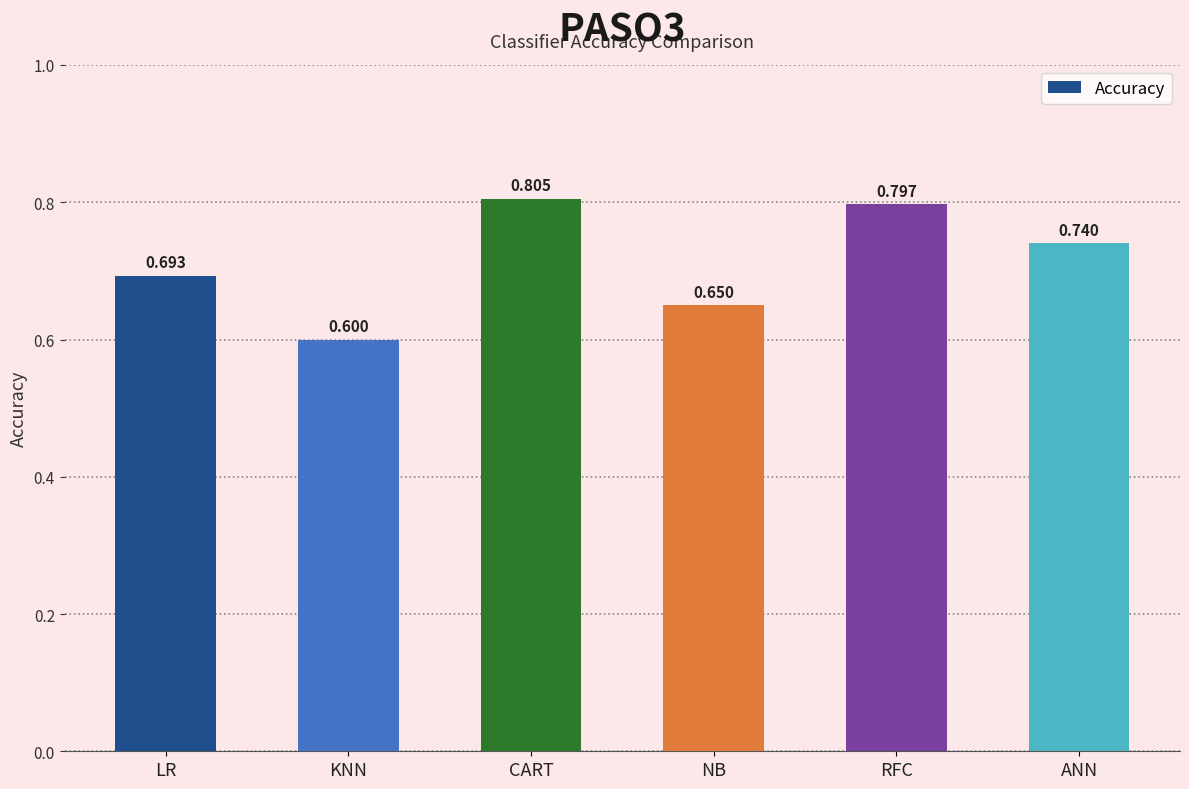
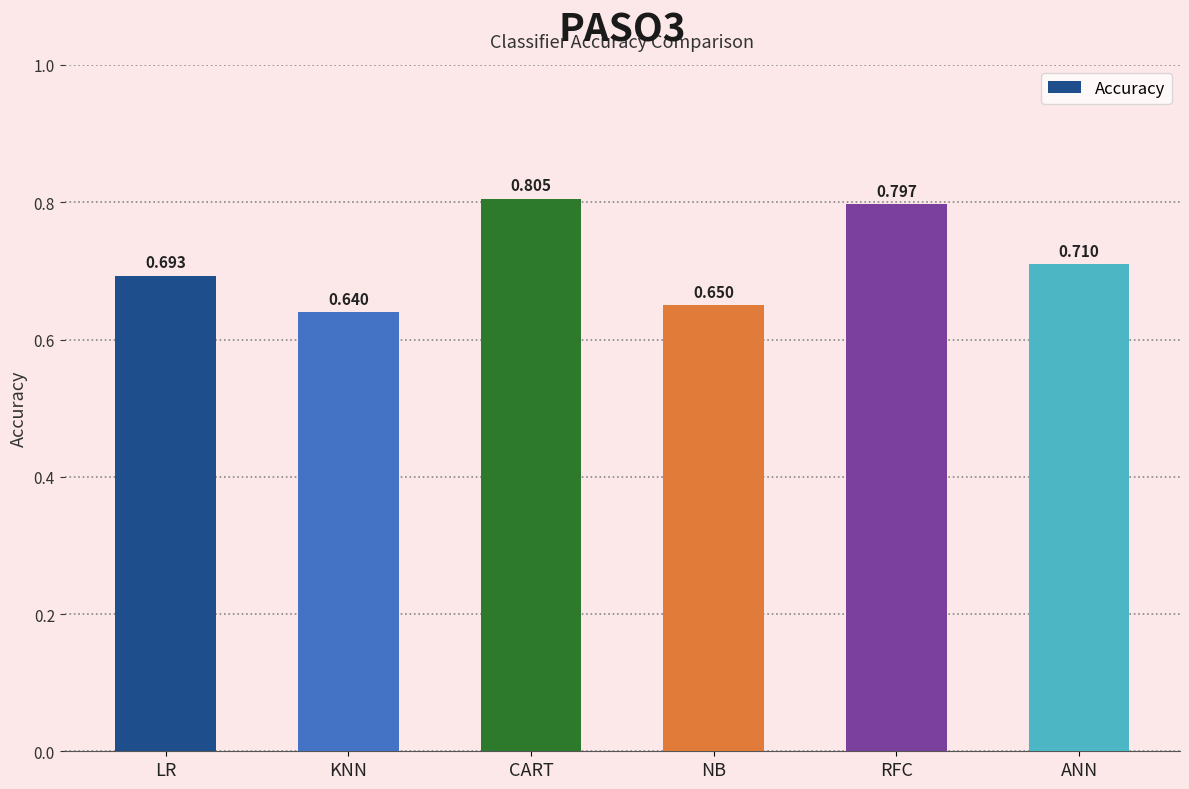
KNN: 0.600 -> 0.640
ANN: 0.740 -> 0.710
